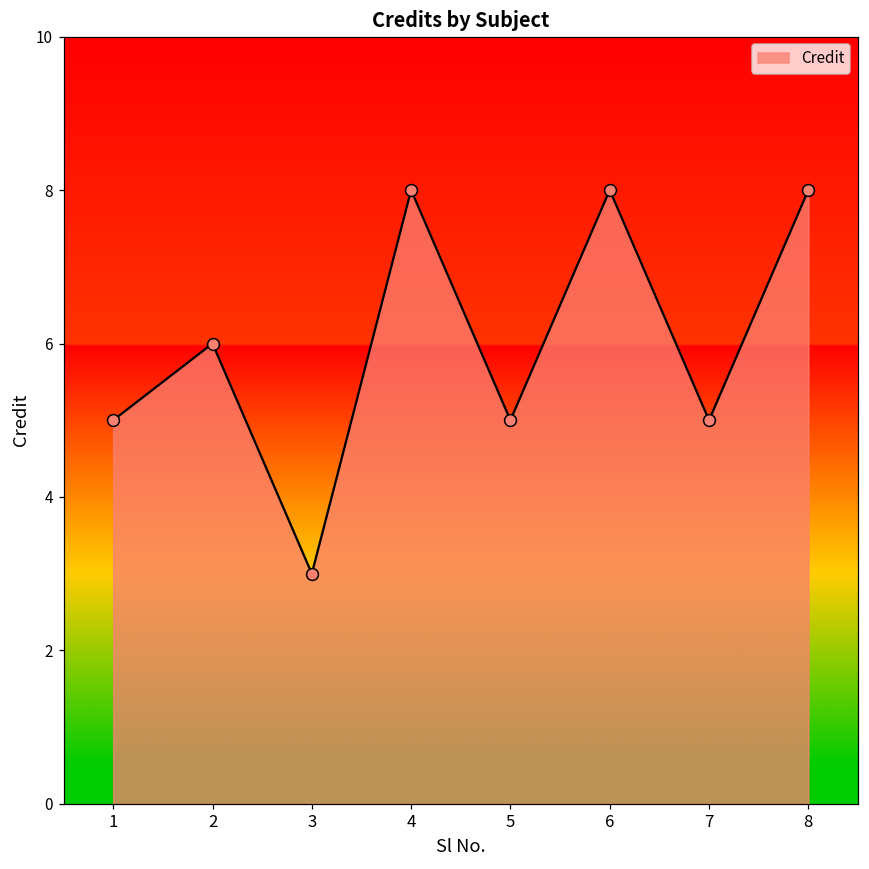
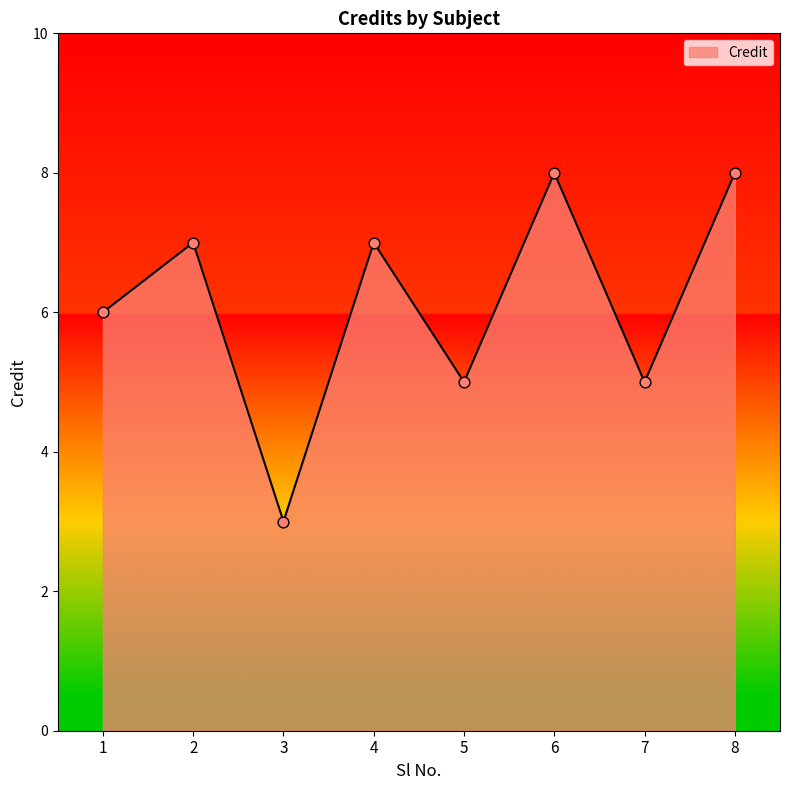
1: 5 -> 6
2: 6 -> 7
4: 8 -> 7
